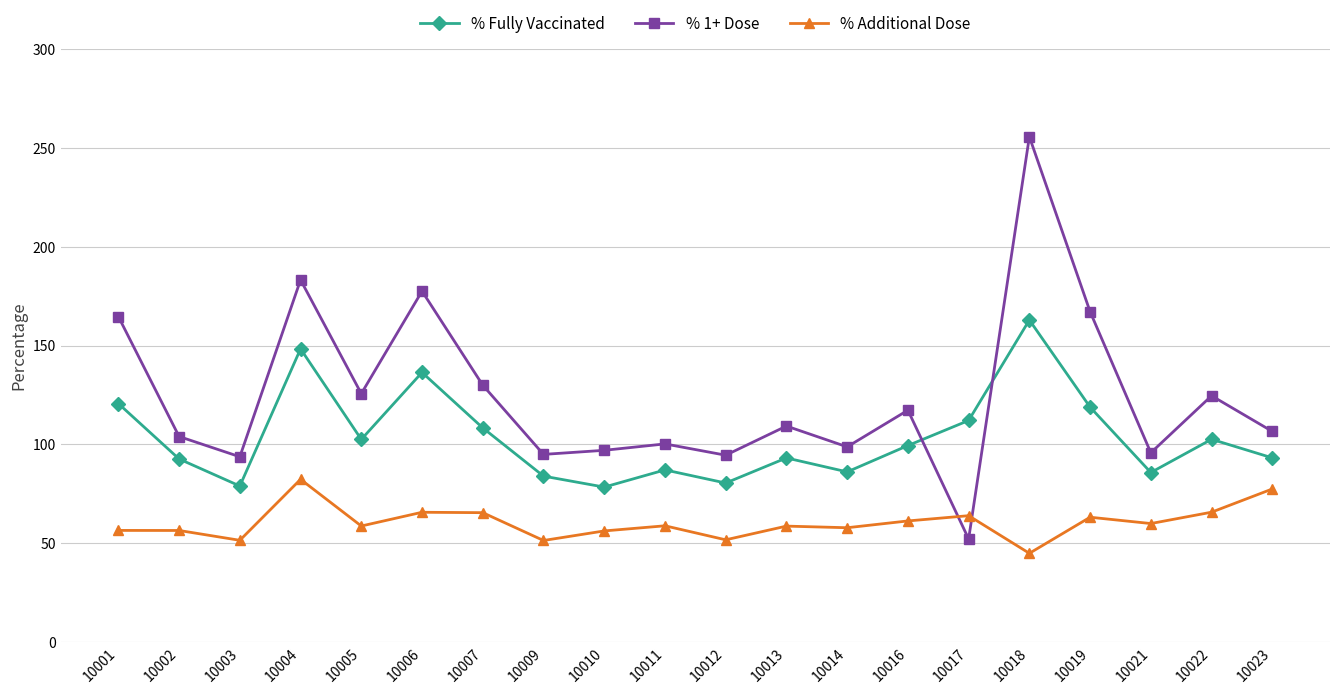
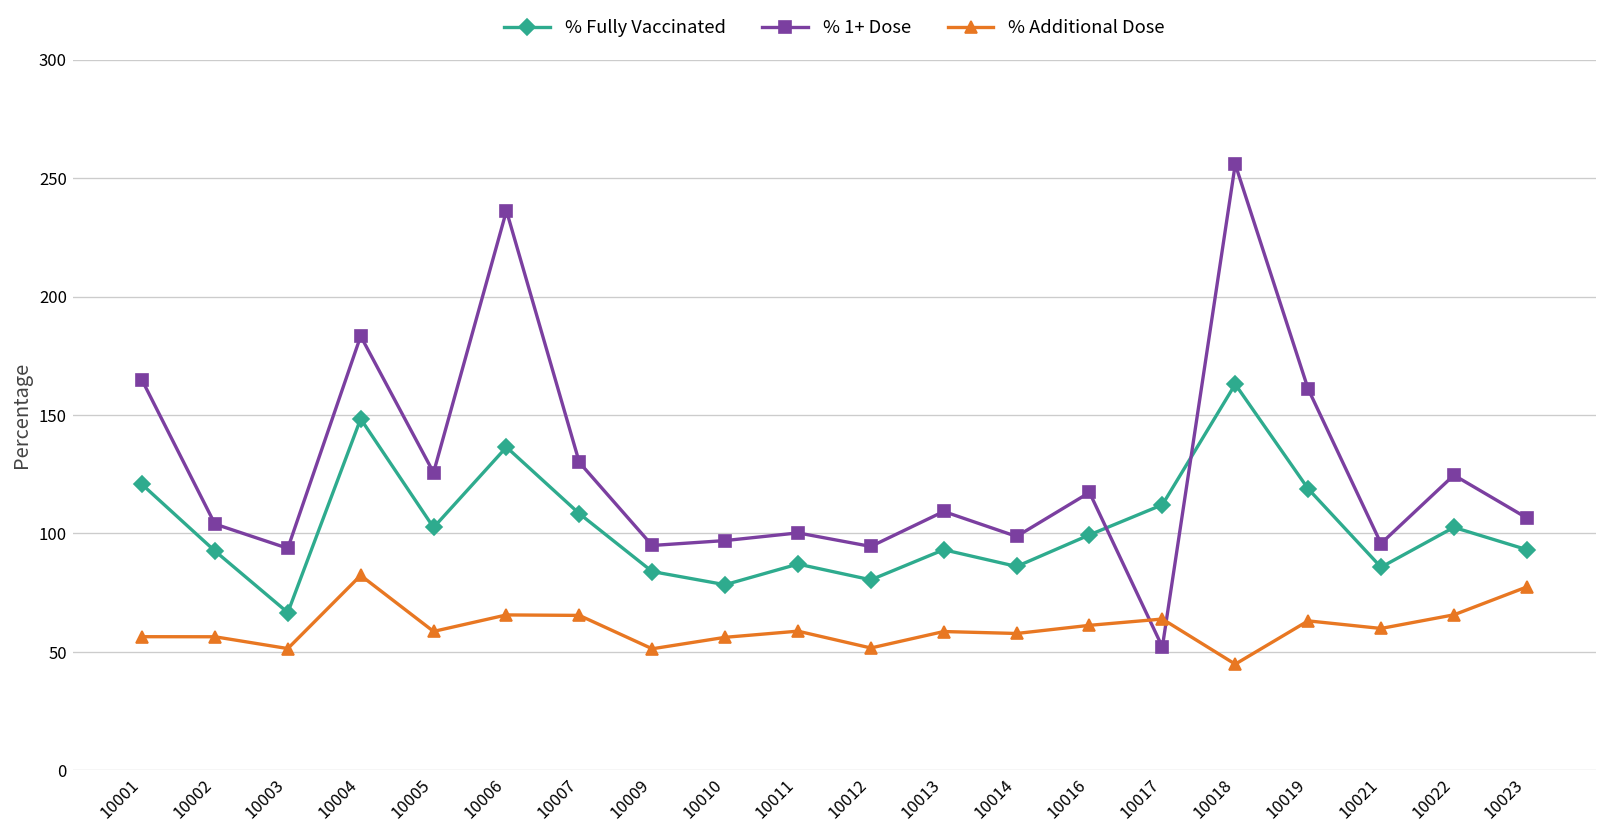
% Fully Vaccinated, 10003: 79 -> 67
% 1+ Dose, 10006: 178 -> 236
% 1+ Dose, 10019: 167 -> 161
